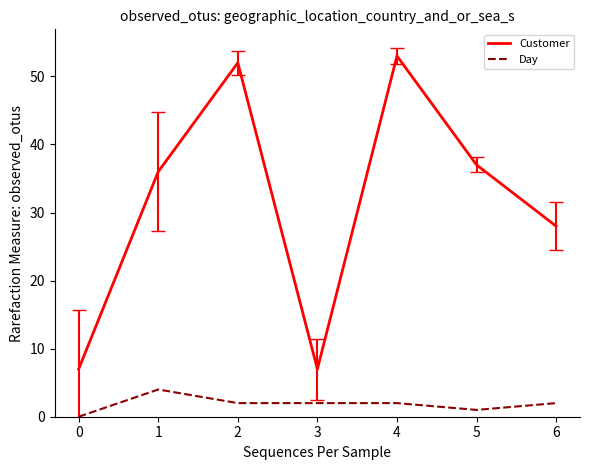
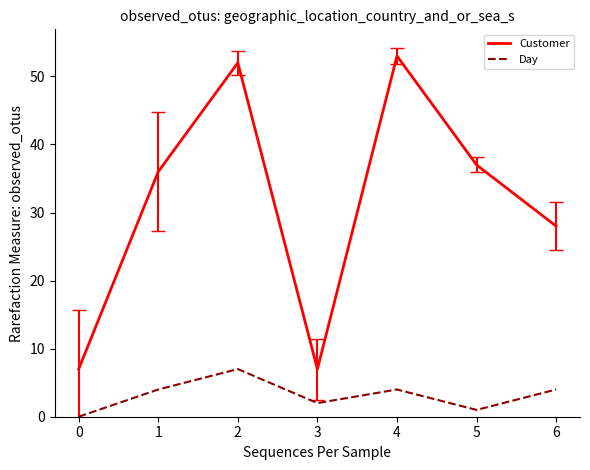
Day, 2: 2 -> 7
Day, 4: 2 -> 4
Day, 6: 2 -> 4
